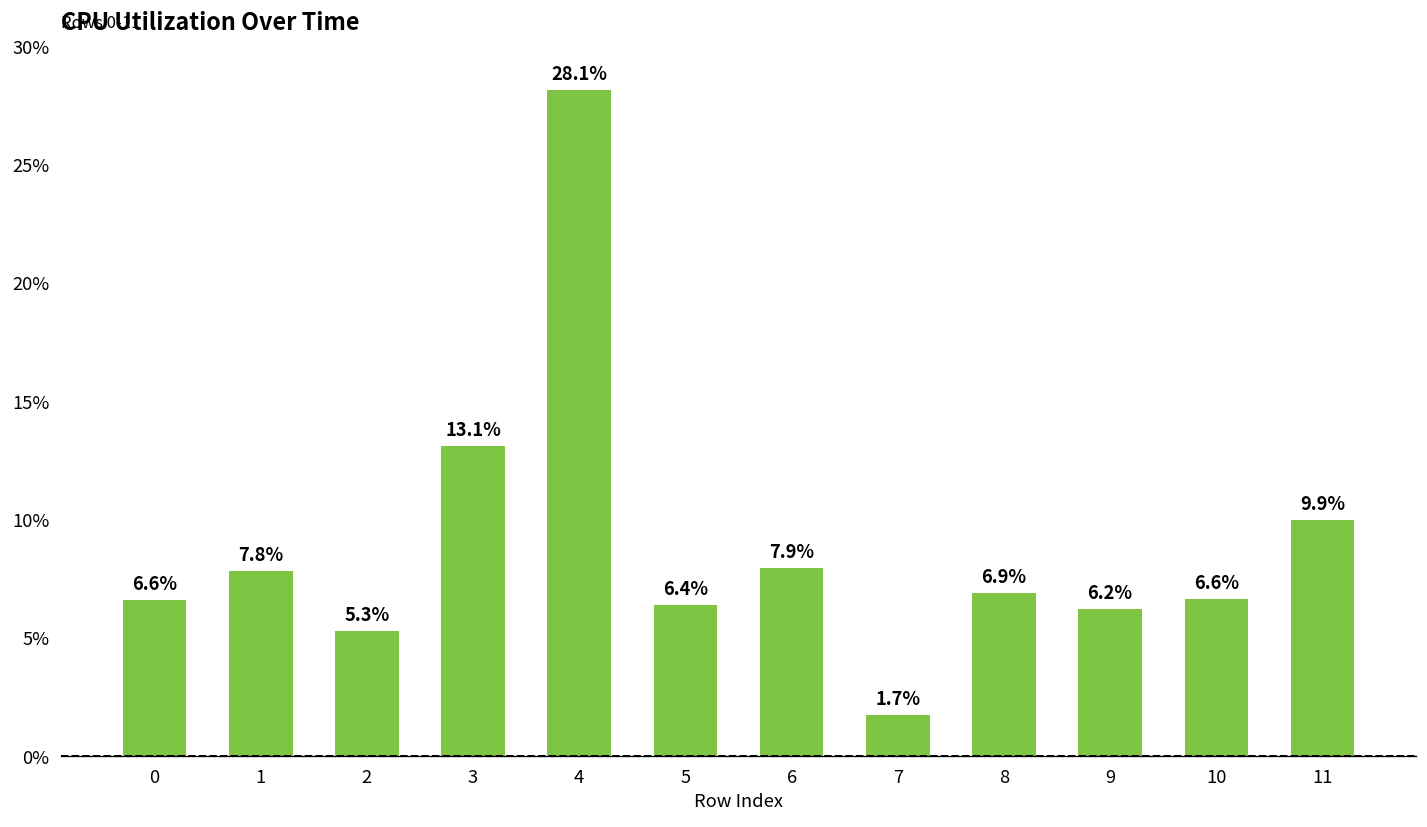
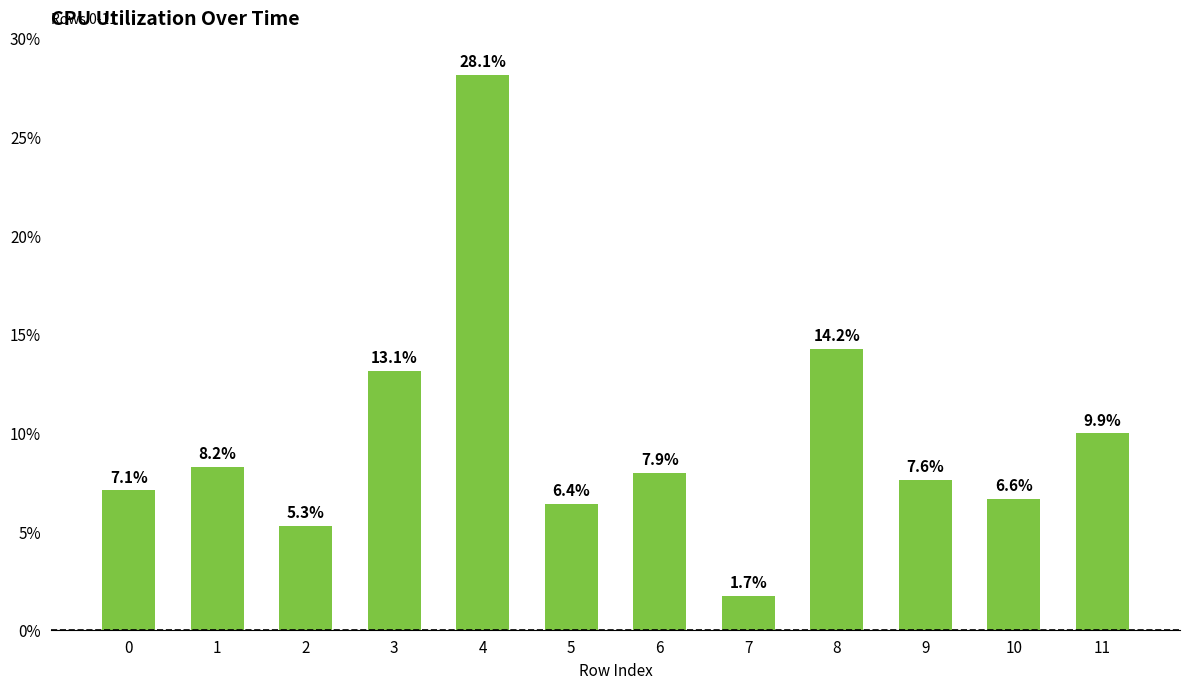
0: 6.6% -> 7.1%
1: 7.8% -> 8.2%
8: 6.9% -> 14.2%
9: 6.2% -> 7.6%
